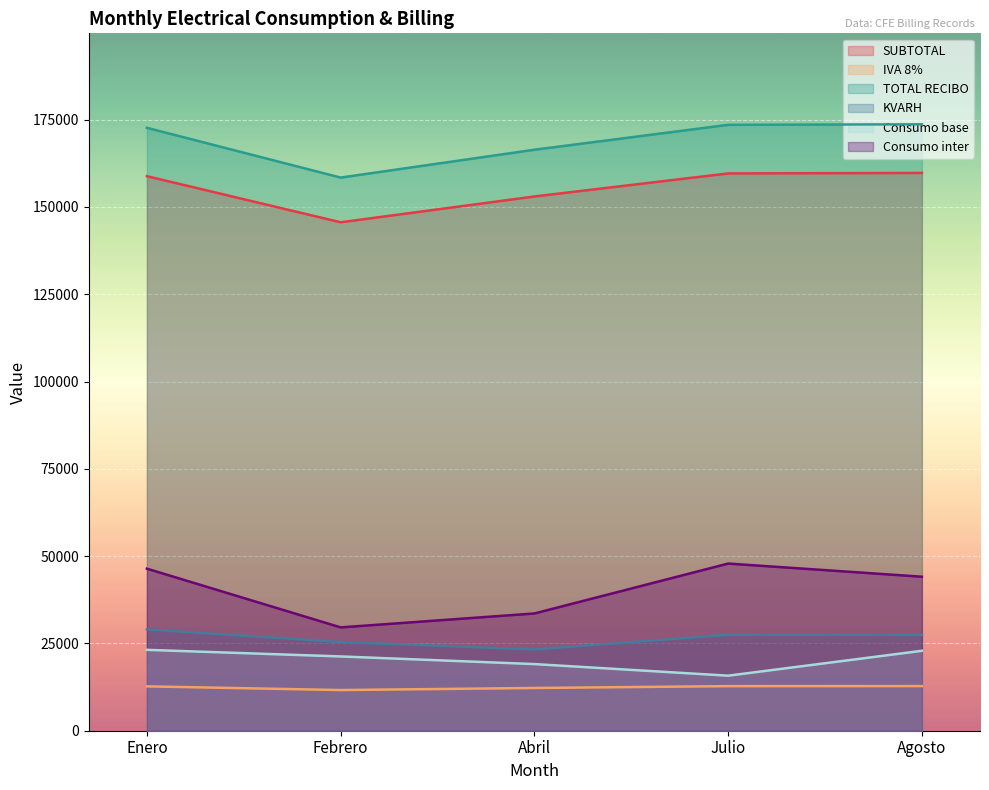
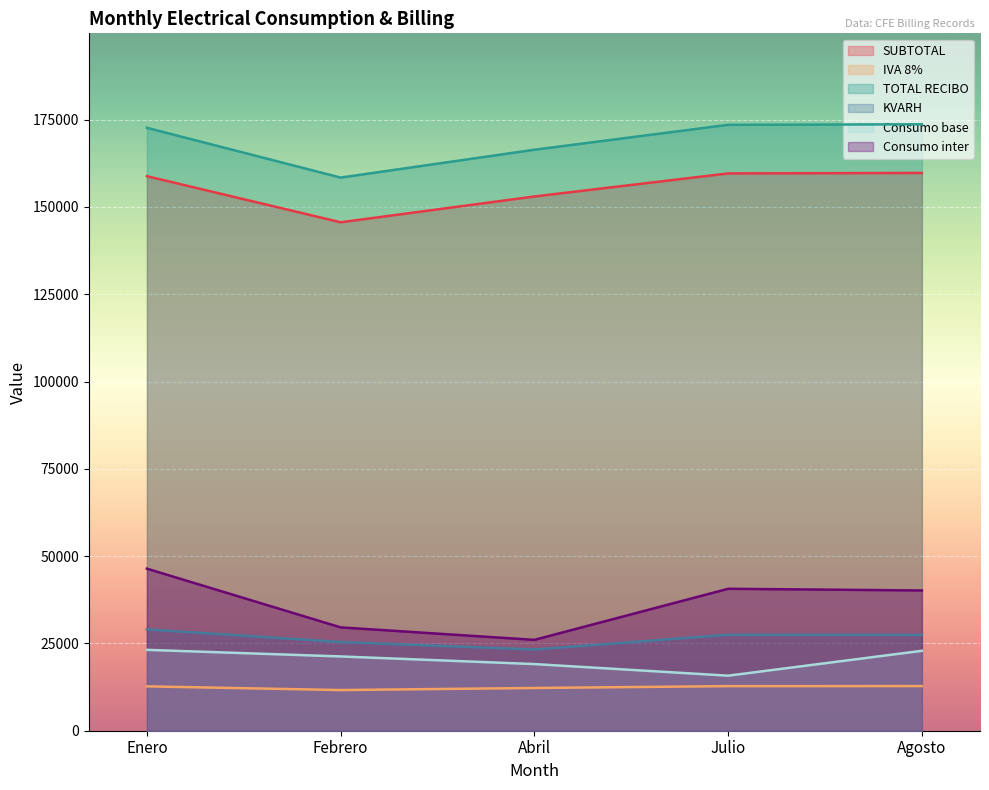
Consumo inter, Abril: 34000 -> 26000
Consumo inter, Julio: 48000 -> 41000
Consumo inter, Agosto: 44000 -> 40000
